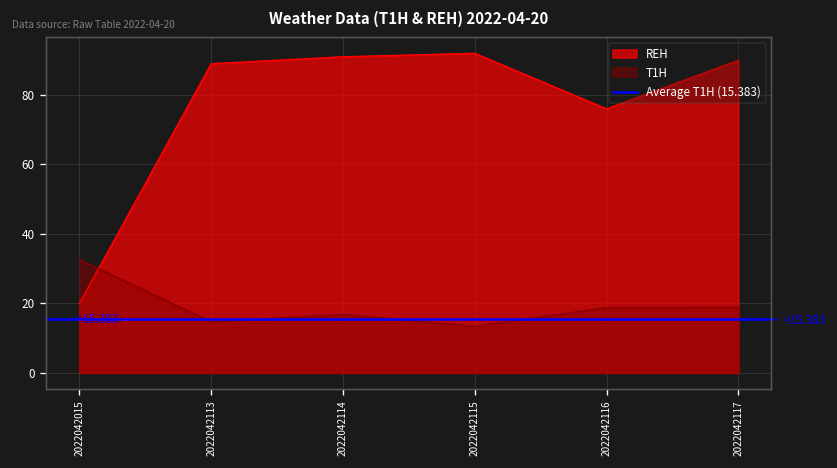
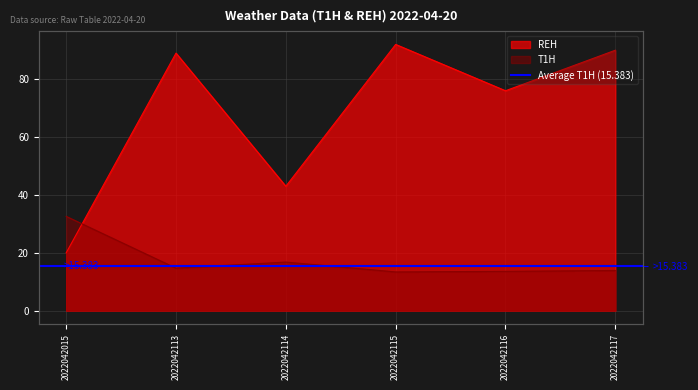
REH, 2022042114: 91 -> 43
T1H, 2022042116: 19 -> 14
T1H, 2022042117: 19 -> 14
